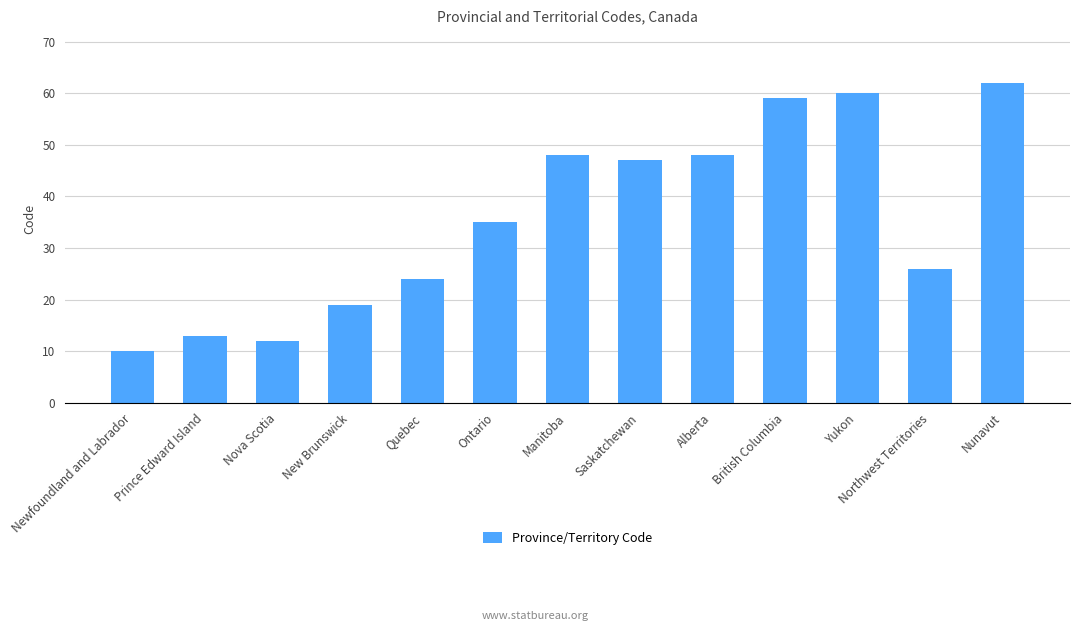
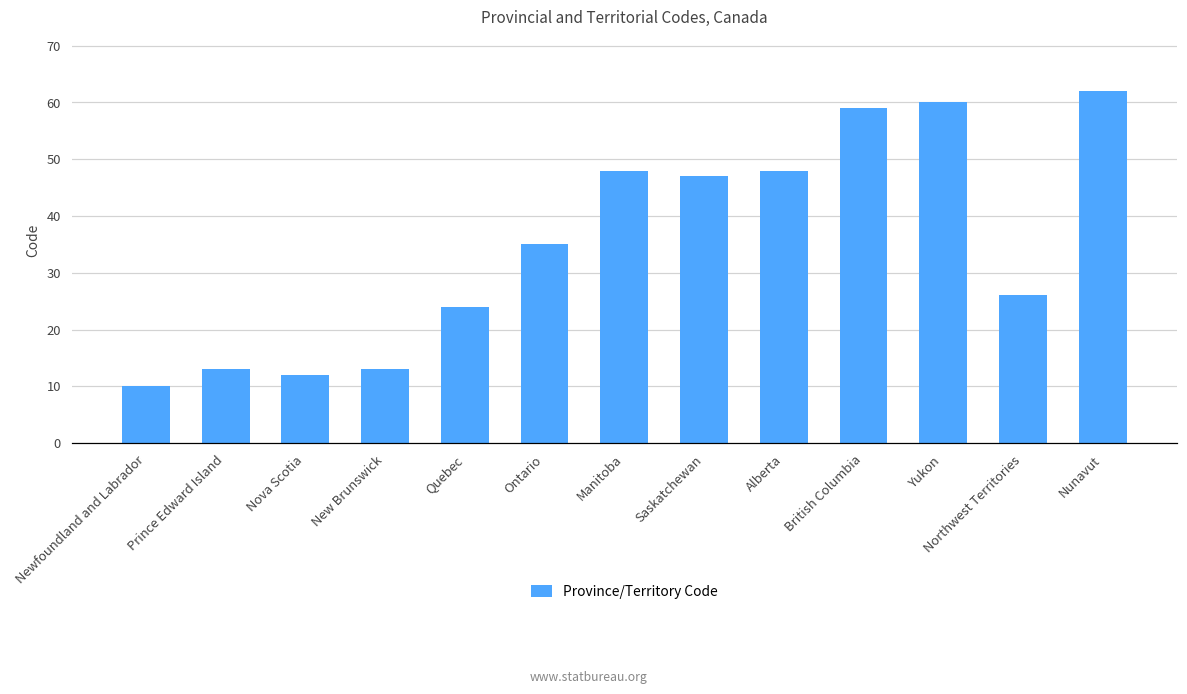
New Brunswick: 19 -> 13
